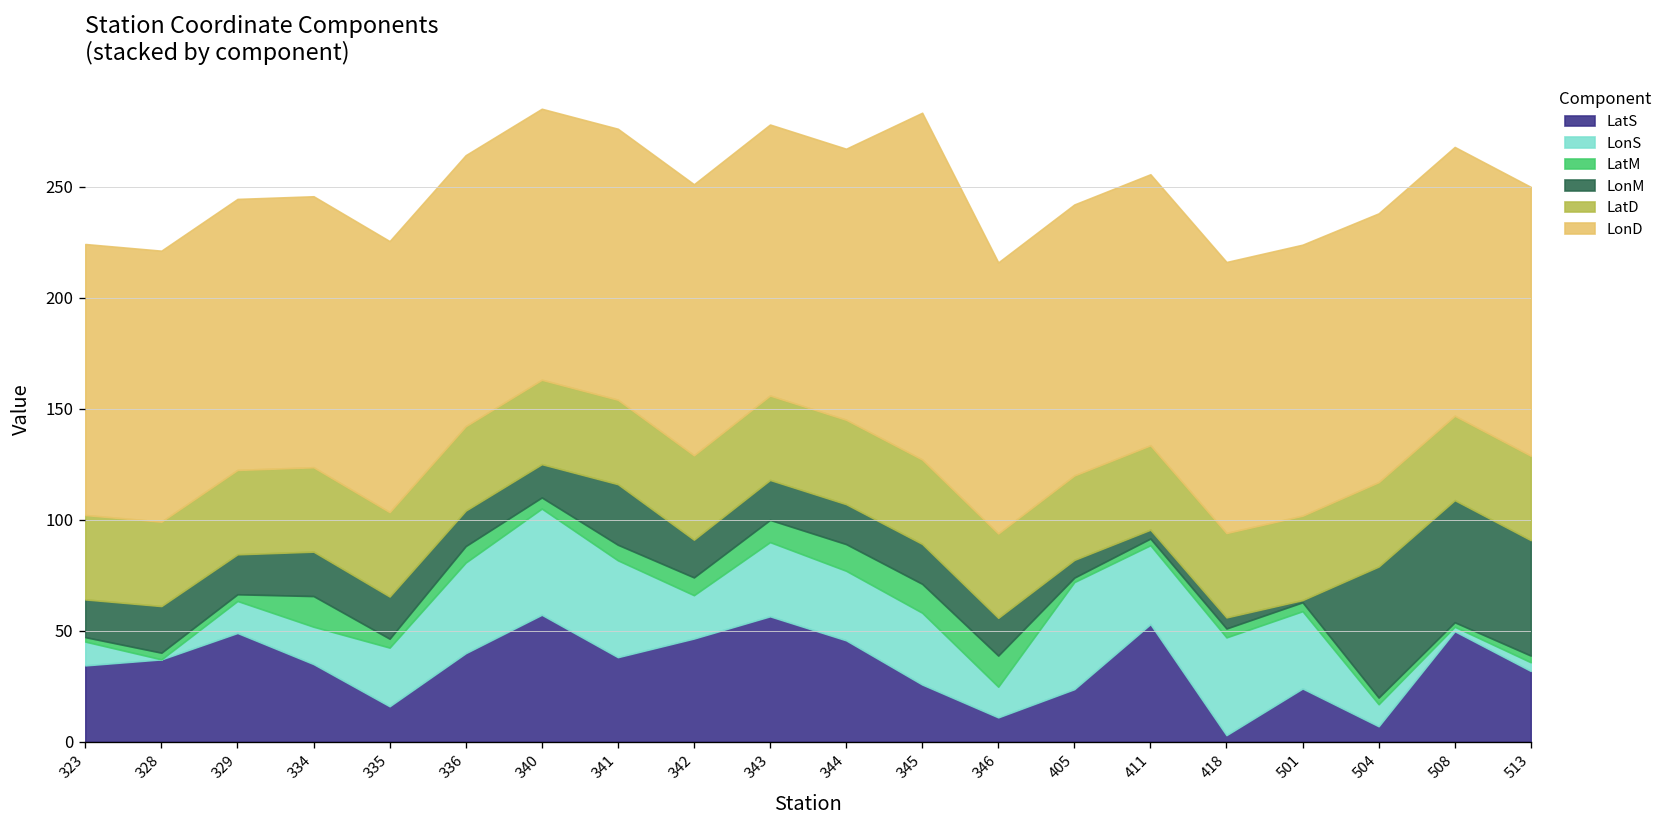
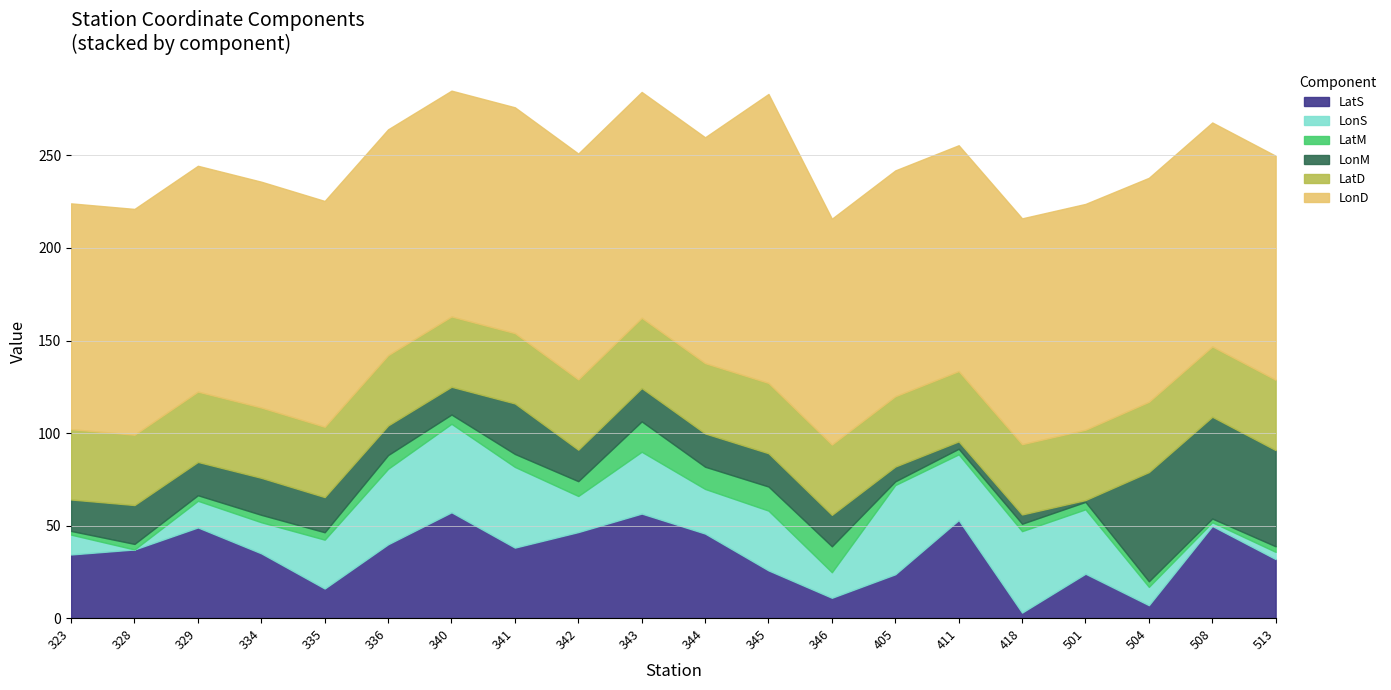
LatM, 334: 14 -> 4
LatM, 343: 10 -> 16
LonS, 344: 31 -> 24
